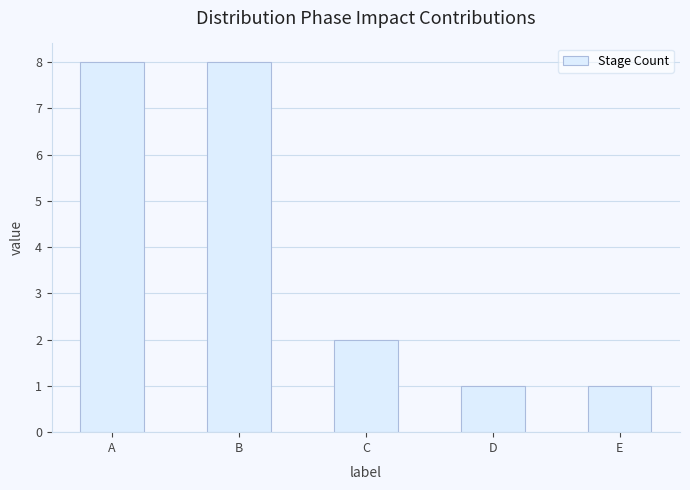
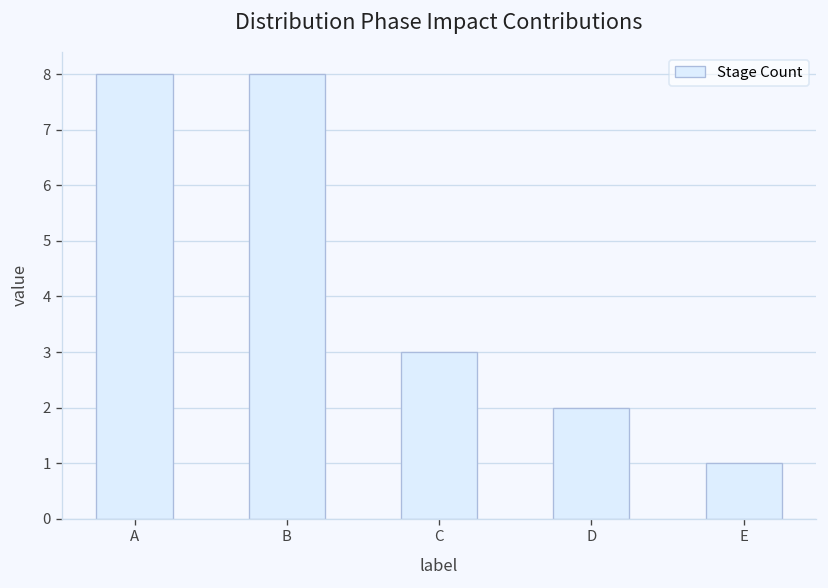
C: 2 -> 3
D: 1 -> 2
